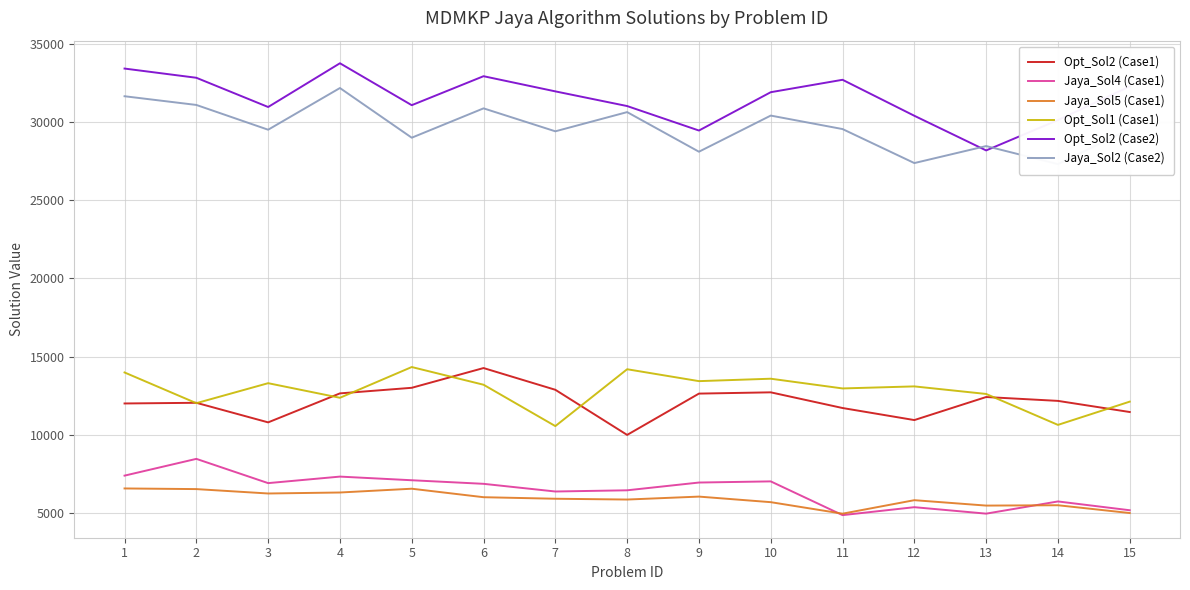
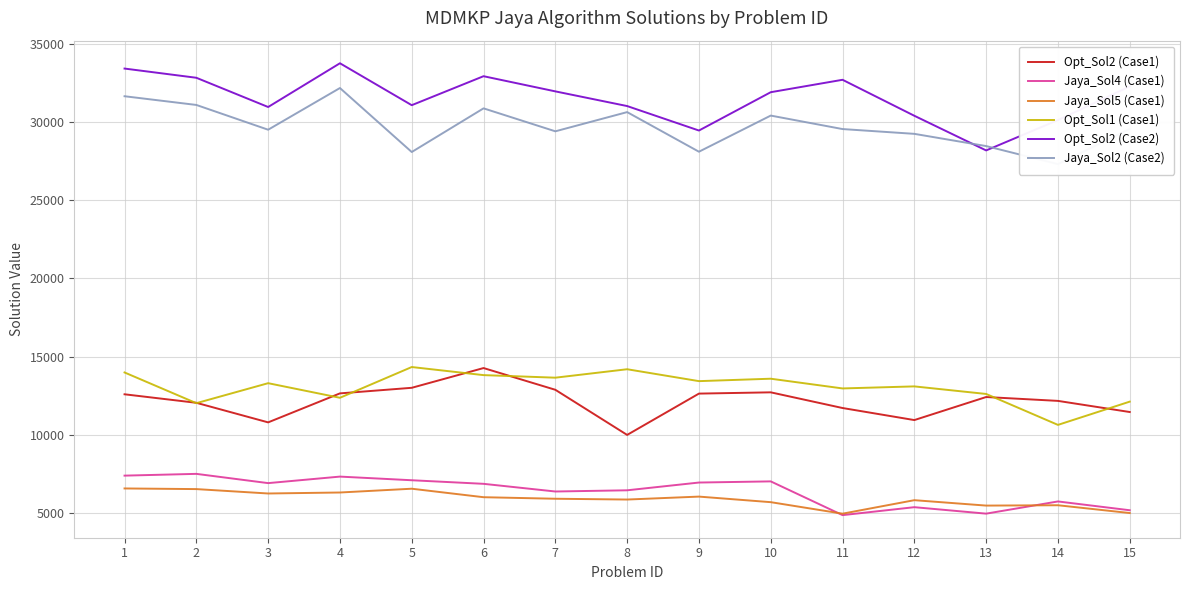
Opt_Sol2 (Case1), 1: 12000 -> 12600
Jaya_Sol4 (Case1), 2: 8500 -> 7500
Jaya_Sol2 (Case2), 5: 29000 -> 28100
Opt_Sol1 (Case1), 6: 13200 -> 13800
Opt_Sol1 (Case1), 7: 10600 -> 13600
Jaya_Sol2 (Case2), 12: 27400 -> 29200
